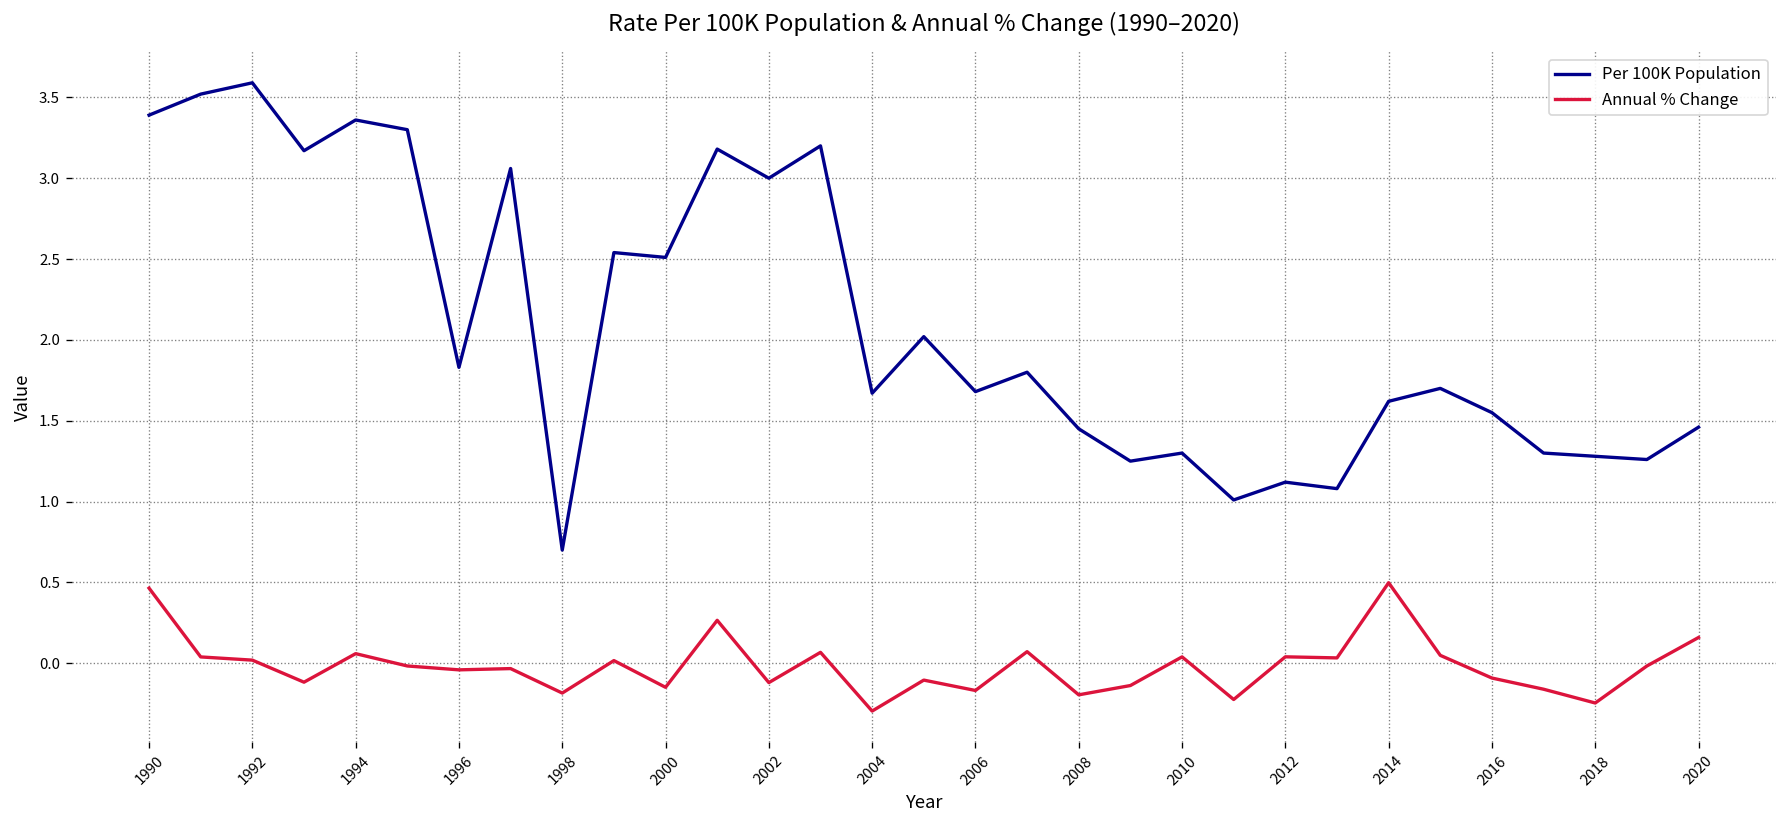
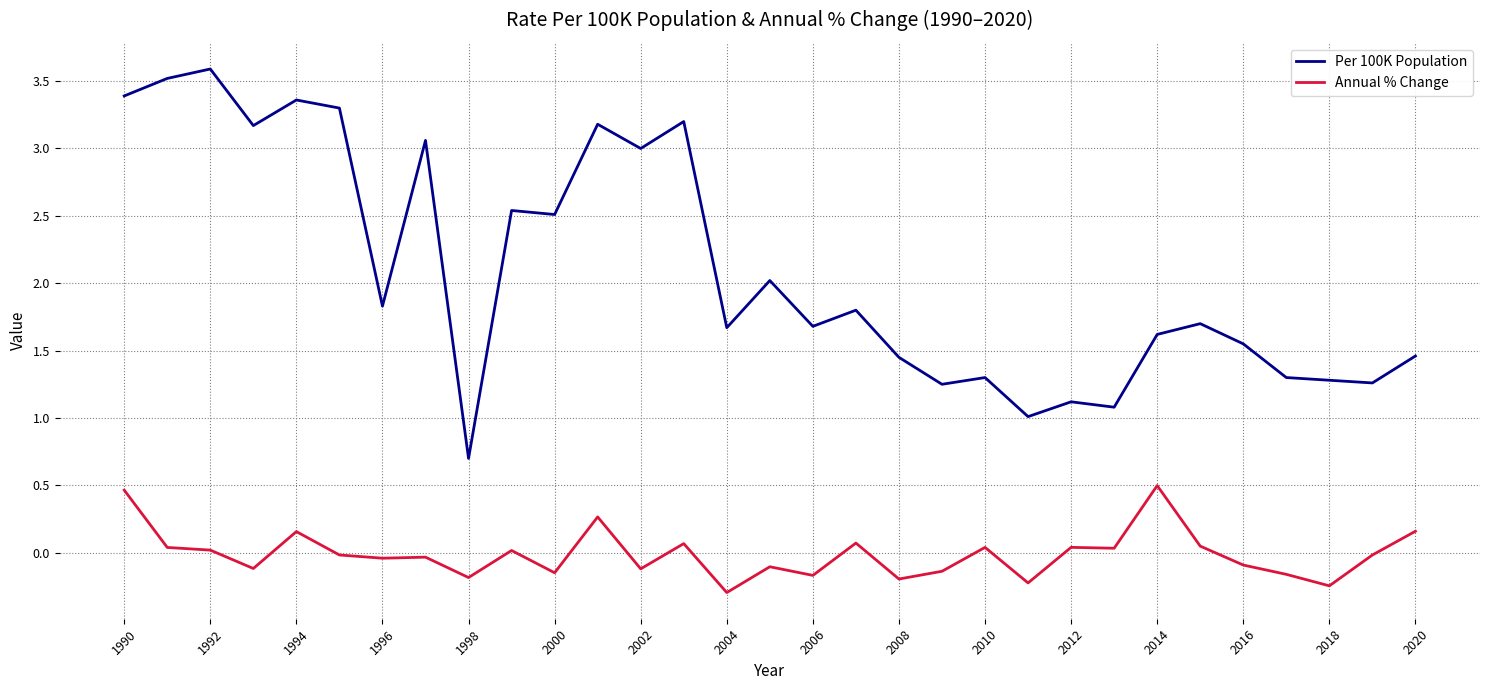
Annual % Change, 1994: 0.06 -> 0.16
